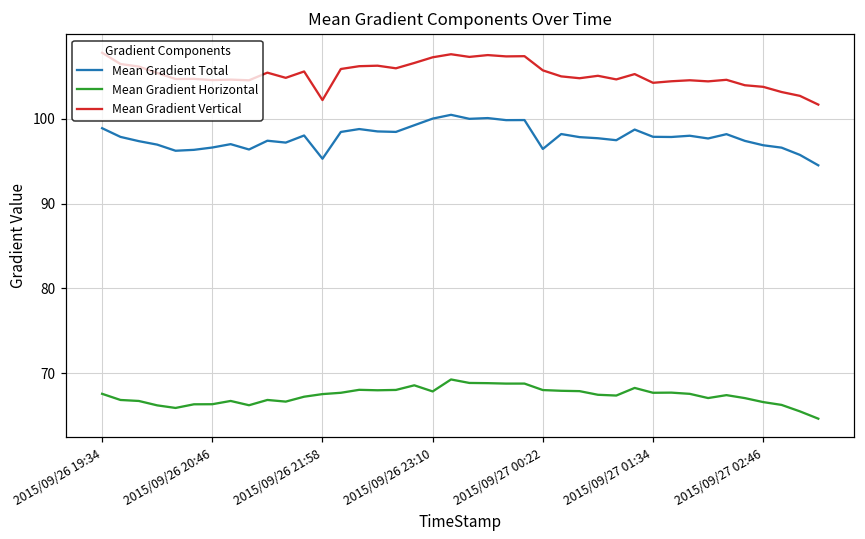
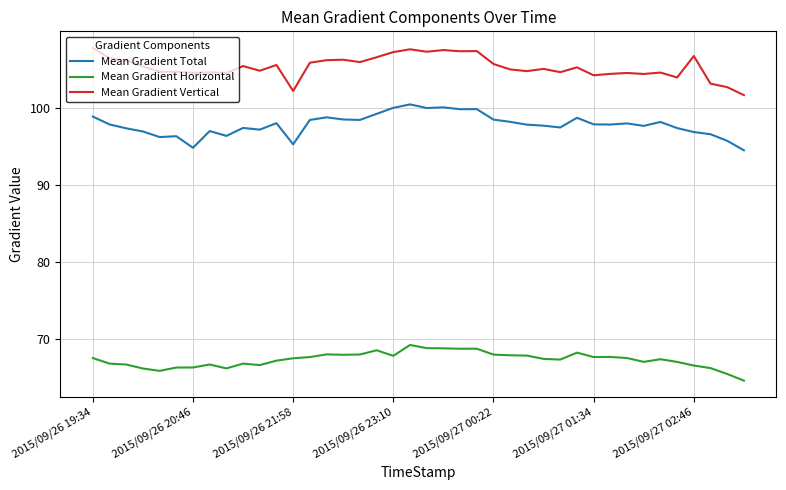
Mean Gradient Total, 2015/09/26 20:46: 97 -> 95
Mean Gradient Total, 2015/09/27 00:22: 96 -> 98
Mean Gradient Vertical, 2015/09/27 02:46: 104 -> 107
